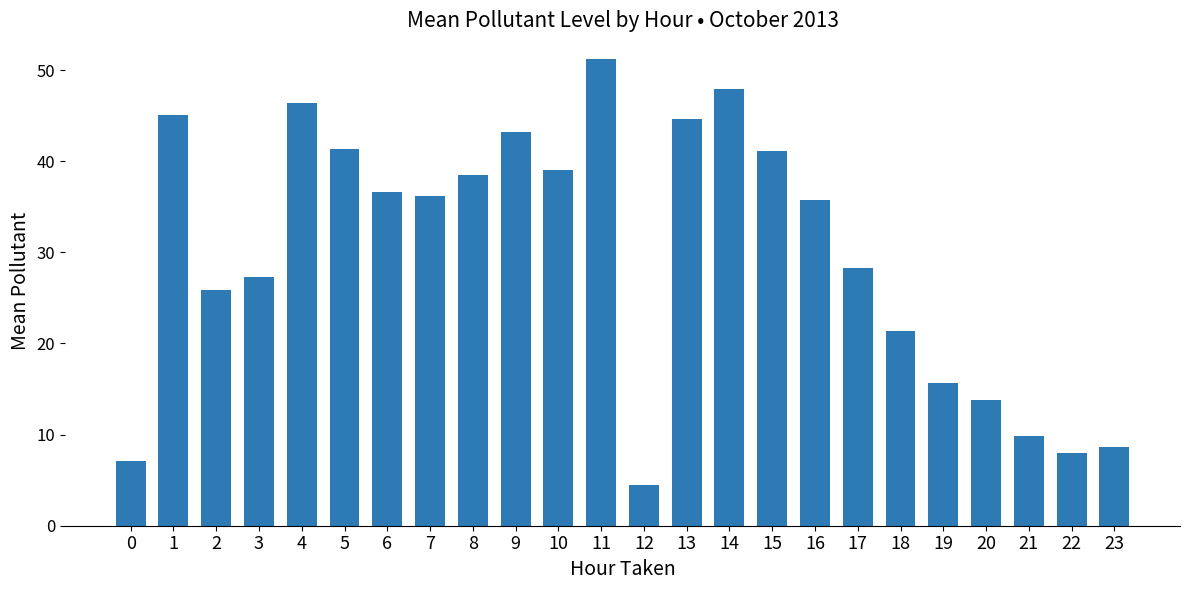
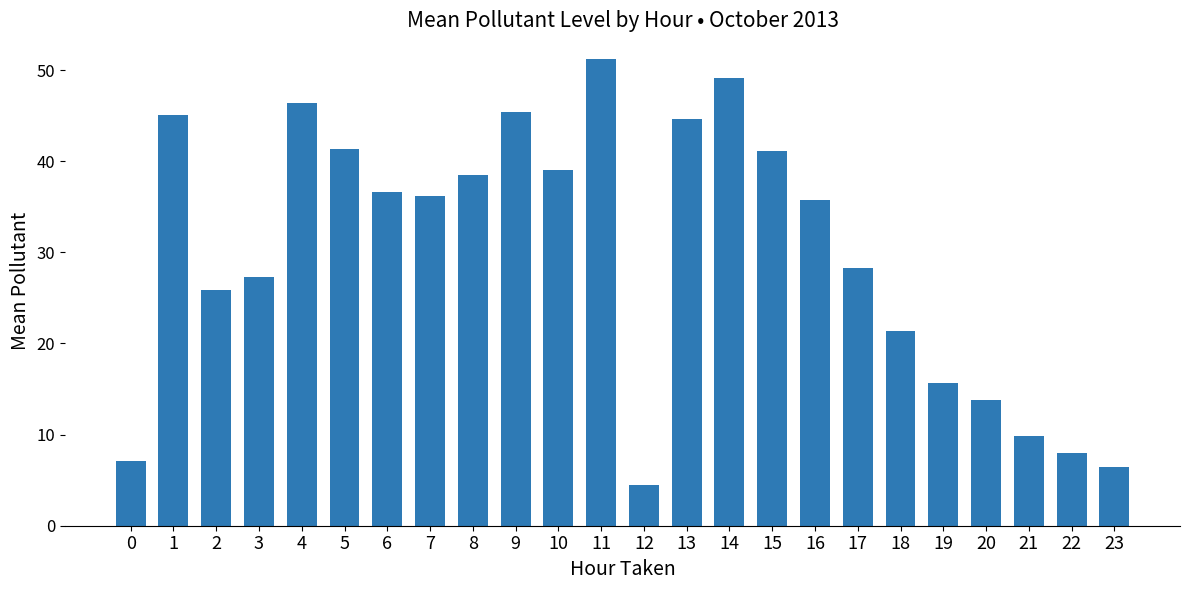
9: 43 -> 45
14: 48 -> 49
23: 9 -> 6
